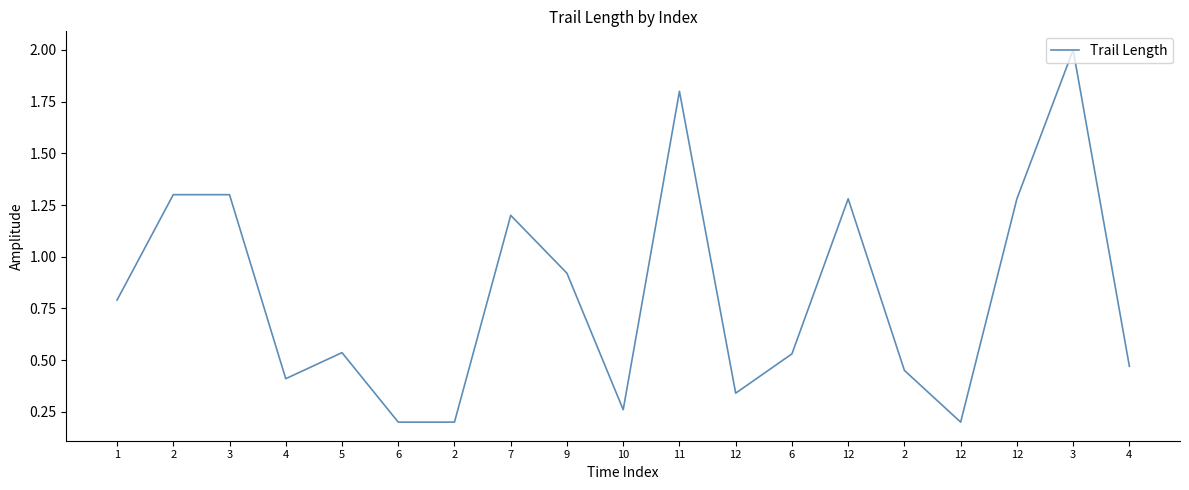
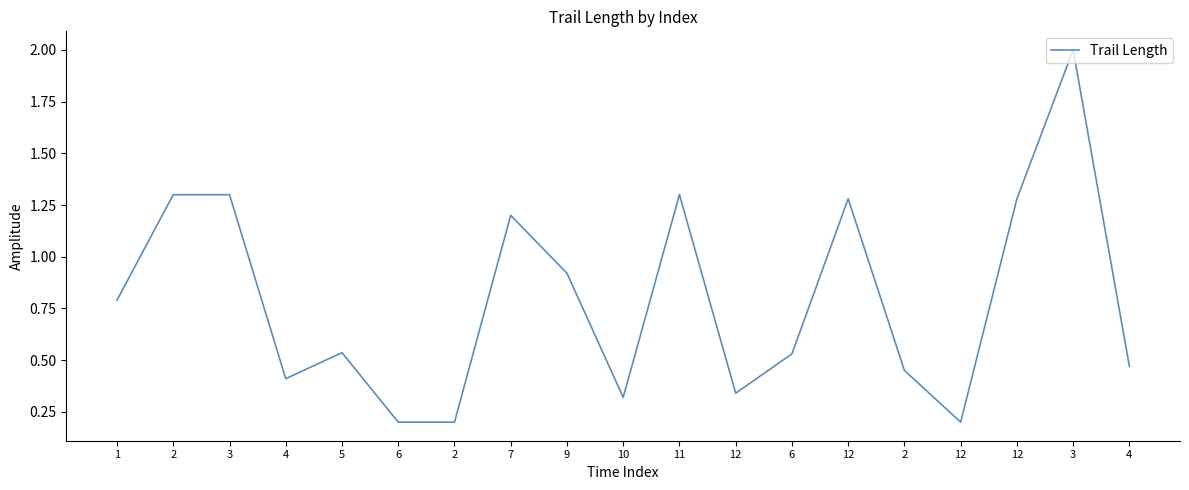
10: 0.26 -> 0.32
11: 1.8 -> 1.3
